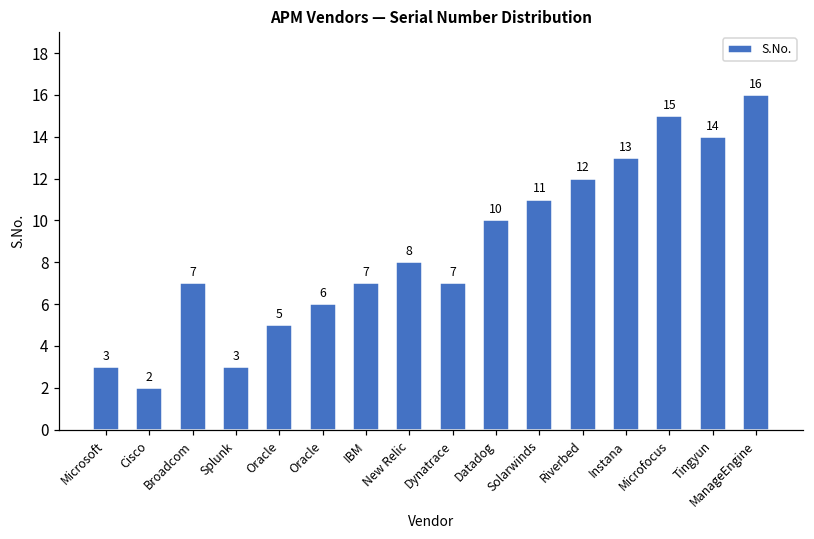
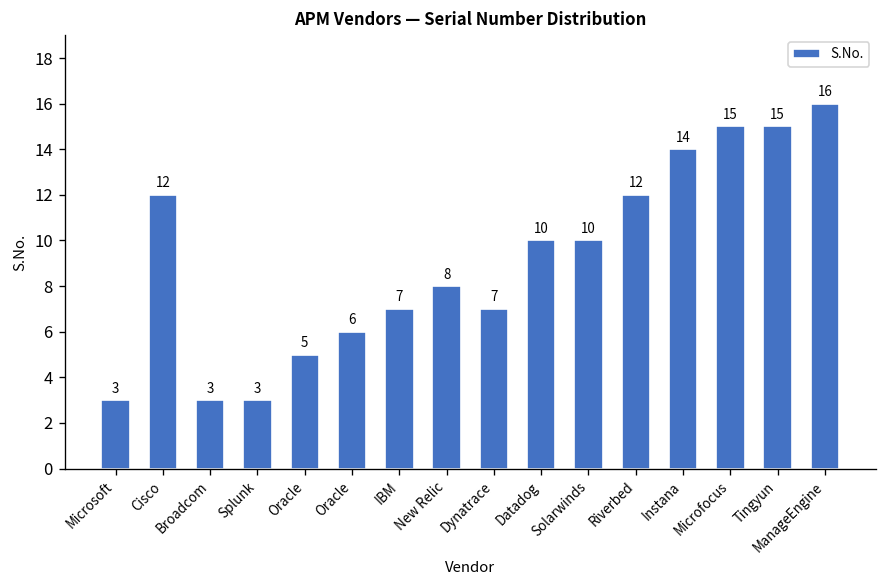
Cisco: 2 -> 12
Broadcom: 7 -> 3
Solarwinds: 11 -> 10
Instana: 13 -> 14
Tingyun: 14 -> 15
